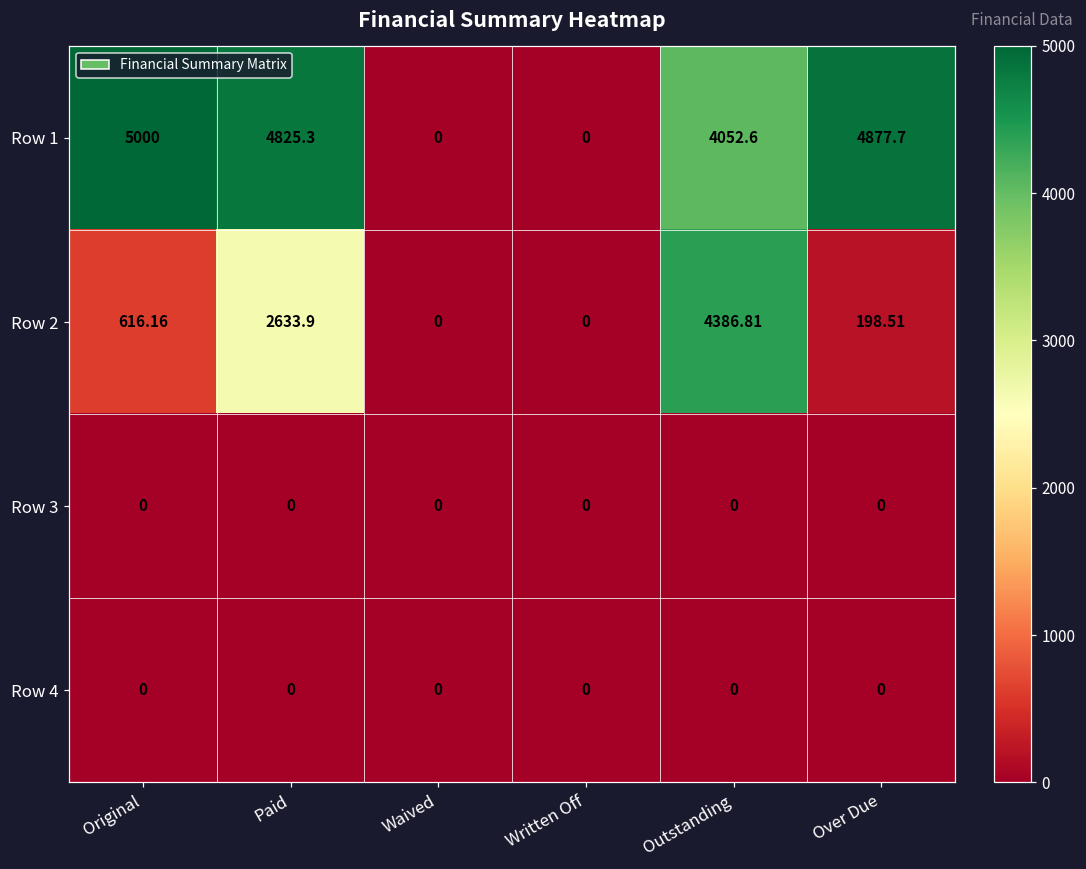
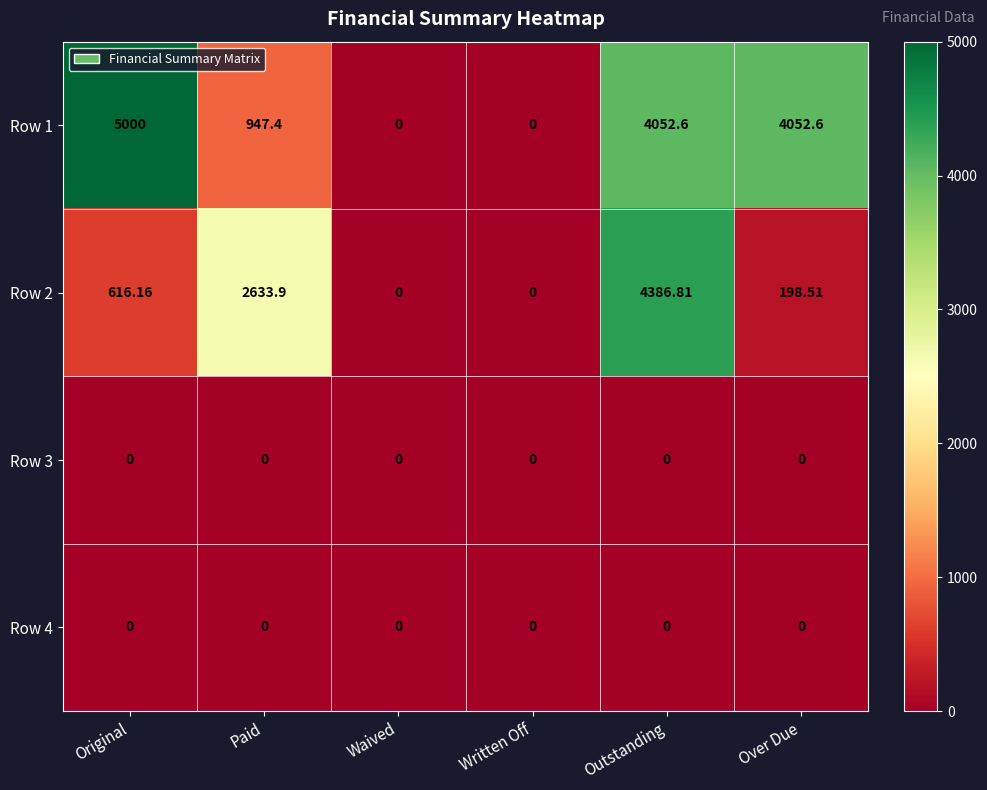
Row 1, Paid: 4825.3 -> 947.4
Row 1, Over Due: 4877.7 -> 4052.6
